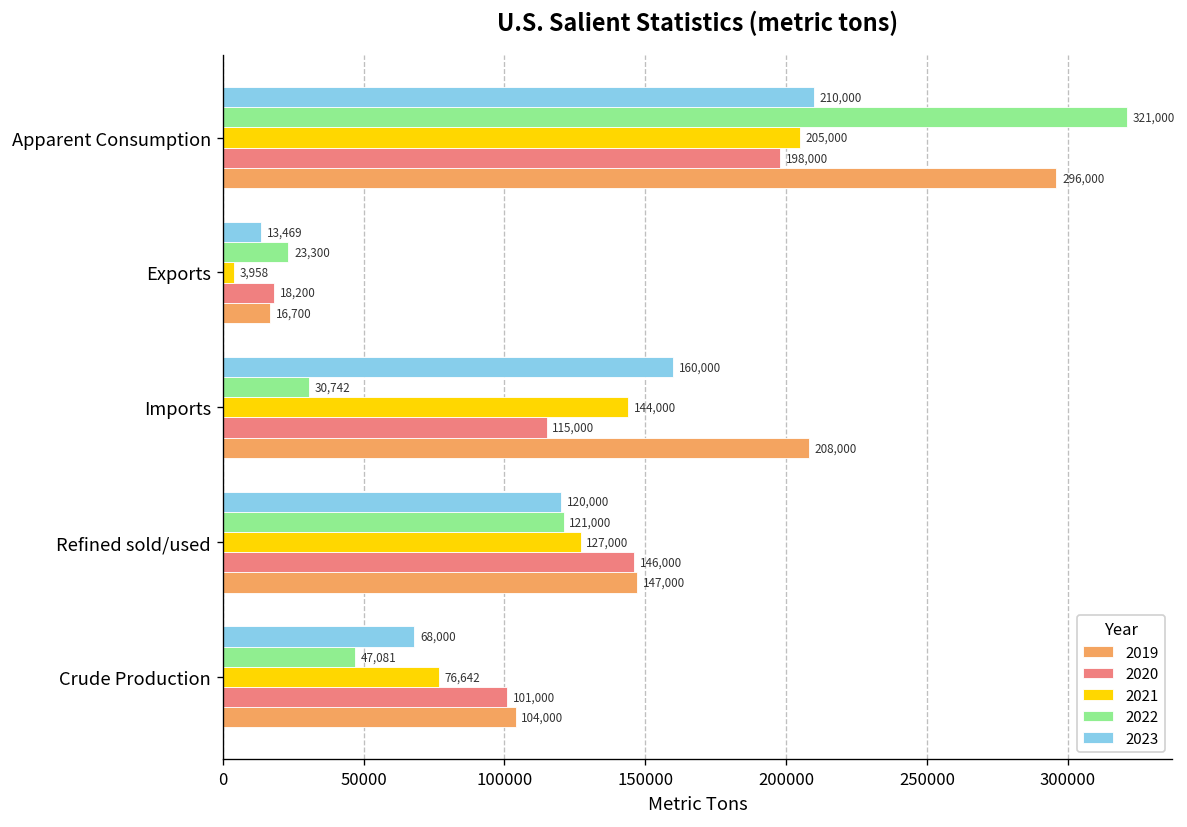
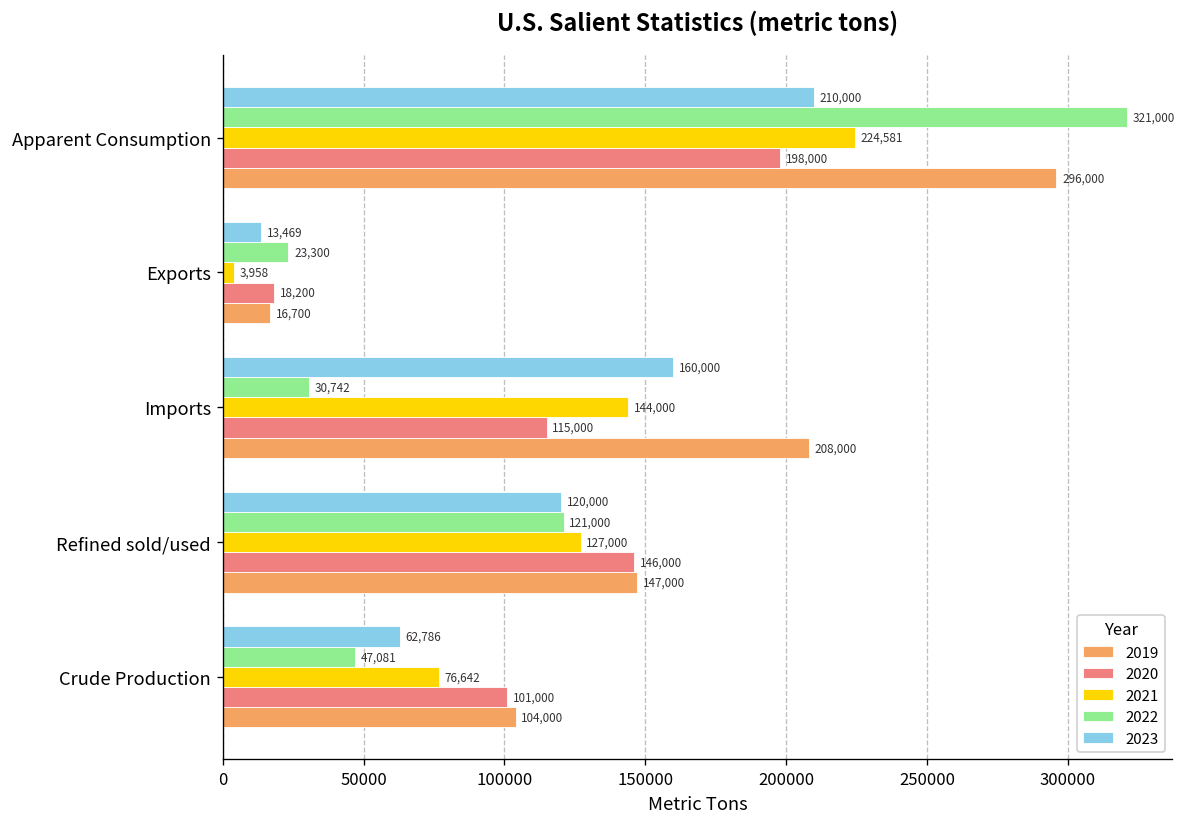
2021, Apparent Consumption: 205,000 -> 224,581
2023, Crude Production: 68,000 -> 62,786
